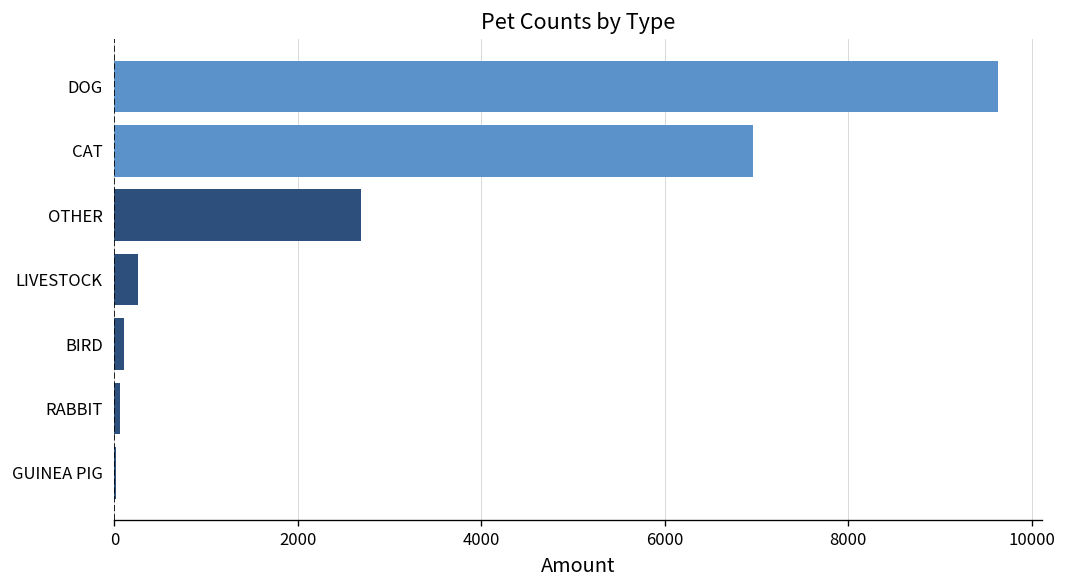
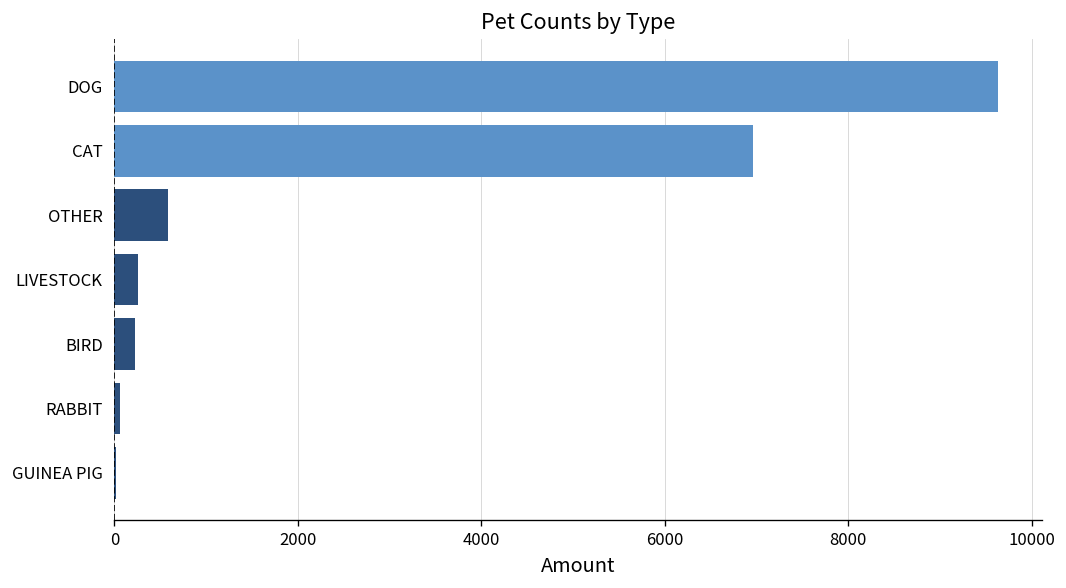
OTHER: 2700 -> 600
BIRD: 100 -> 200
